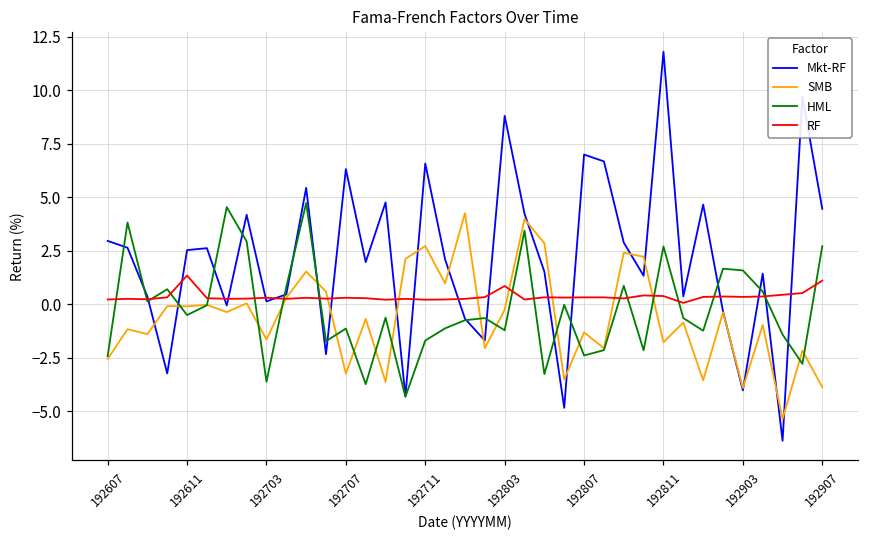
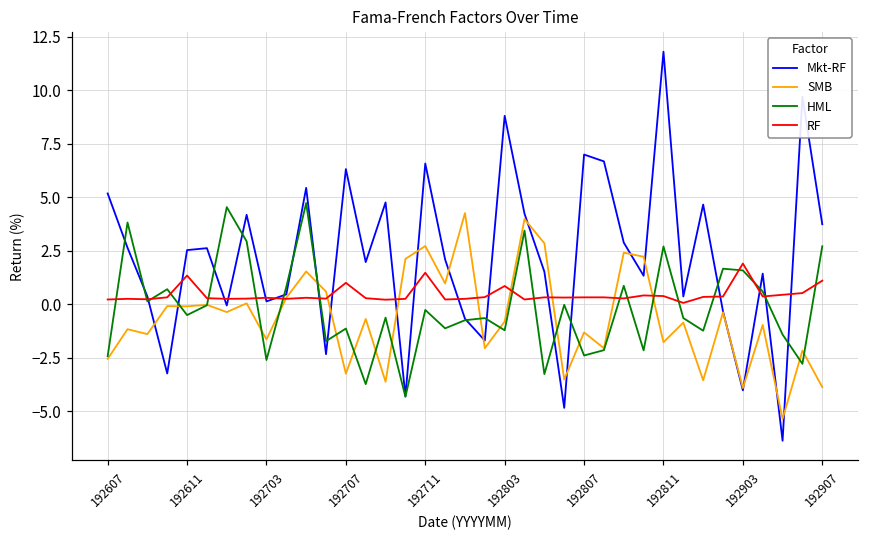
Mkt-RF, 192607: 3.0 -> 5.2
HML, 192703: -3.6 -> -2.6
RF, 192707: 0.3 -> 1.0
HML, 192711: -1.7 -> -0.3
RF, 192711: 0.2 -> 1.5
SMB, 192803: -0.3 -> -0.8
RF, 192903: 0.3 -> 1.9
Mkt-RF, 192907: 4.5 -> 3.7
